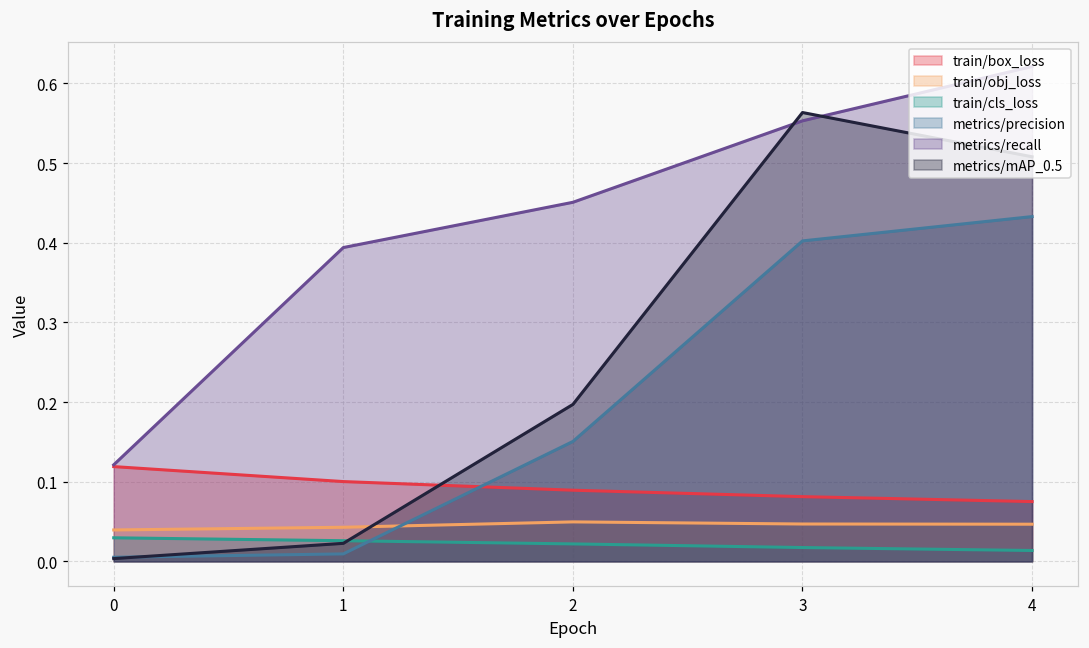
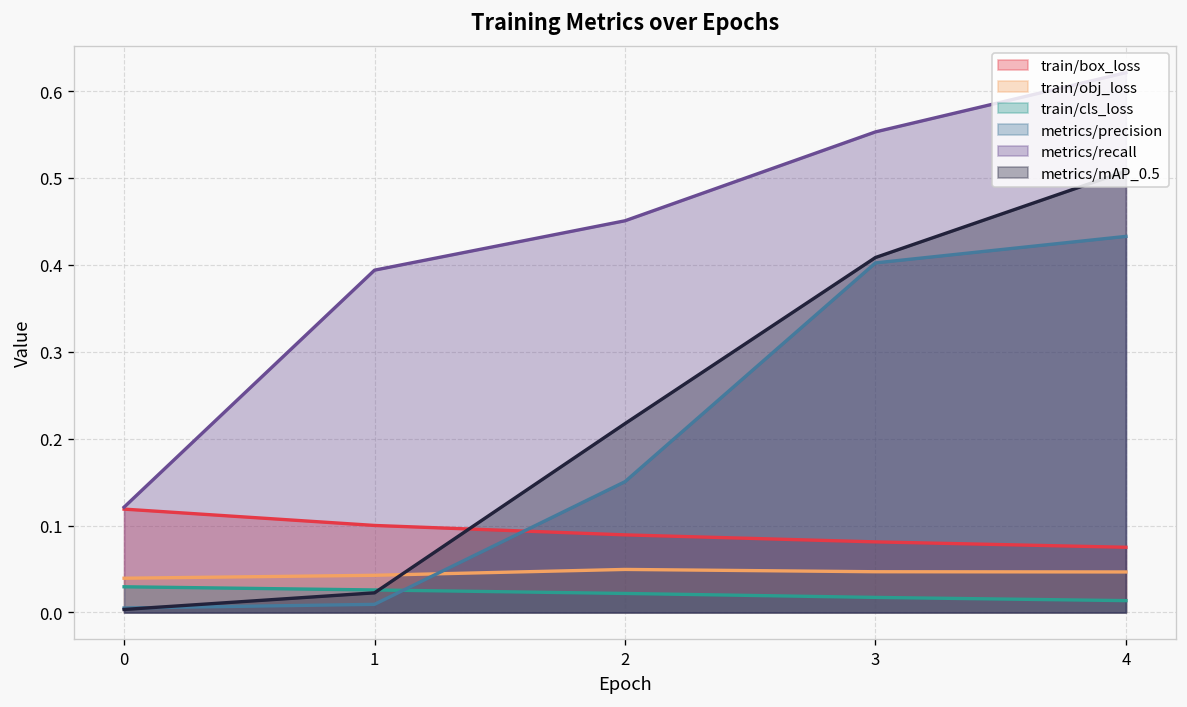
metrics/mAP_0.5, 2: 0.20 -> 0.22
metrics/mAP_0.5, 3: 0.56 -> 0.41
